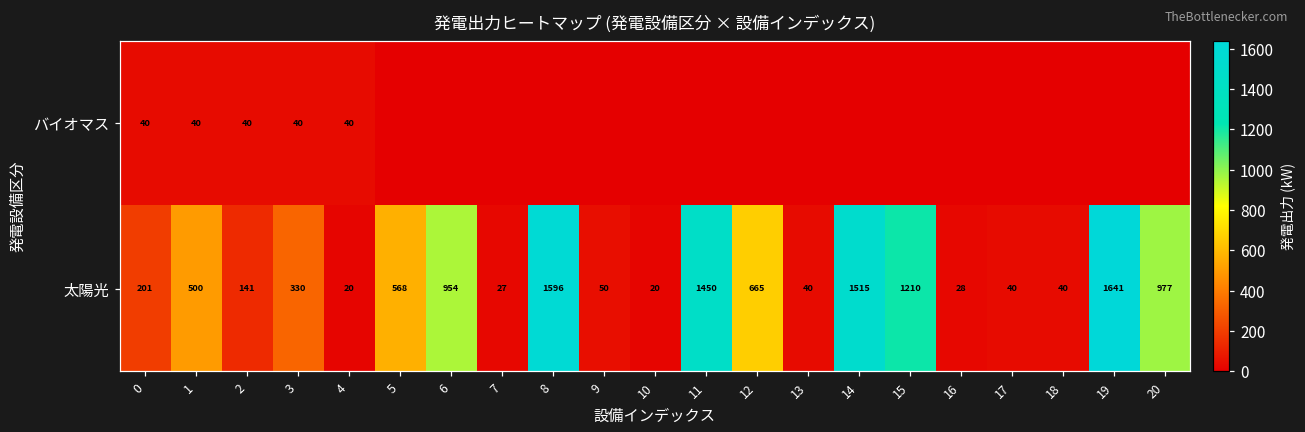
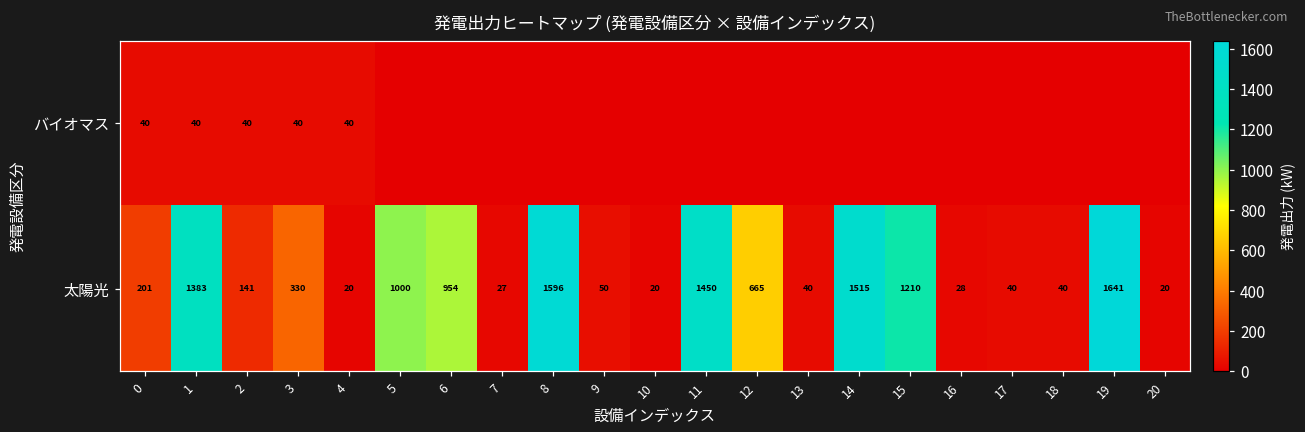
太陽光, 1: 500 -> 1383
太陽光, 5: 568 -> 1000
太陽光, 20: 977 -> 20
